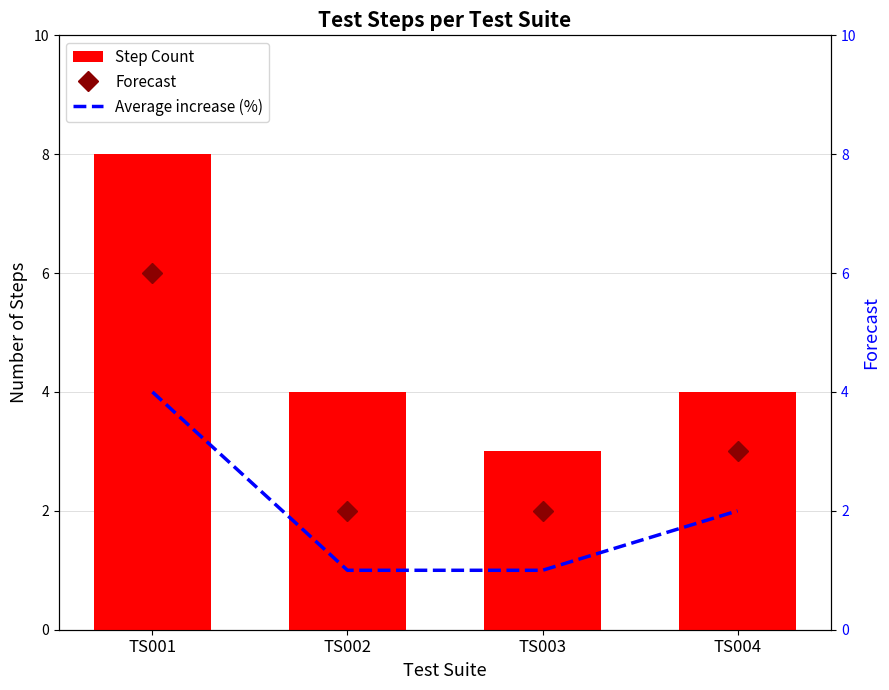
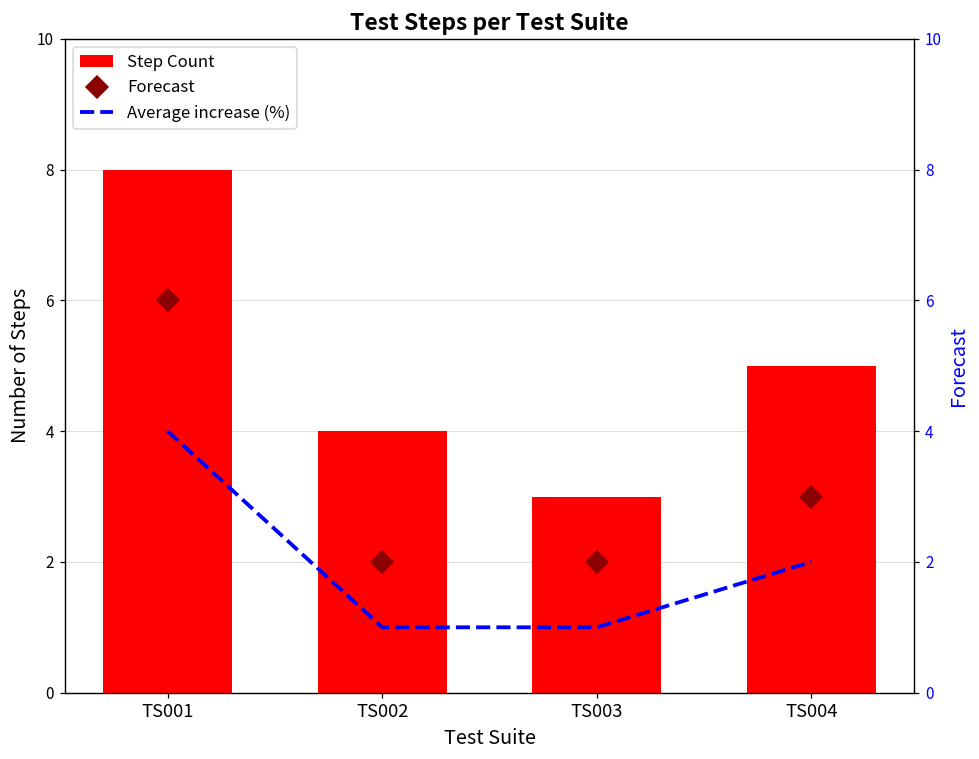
Step Count, TS004: 4 -> 5
